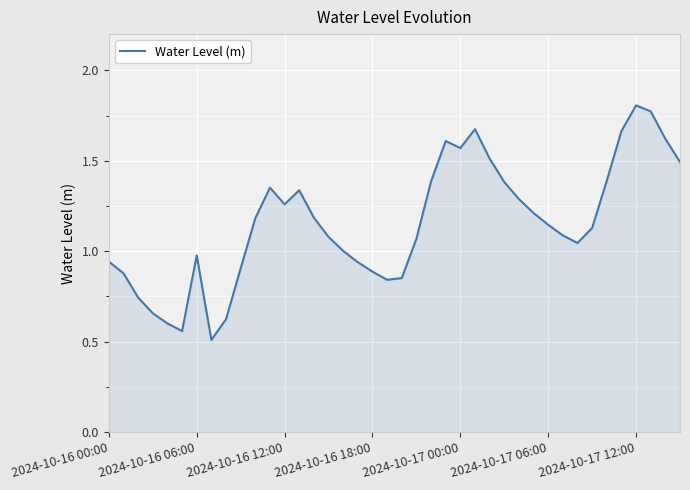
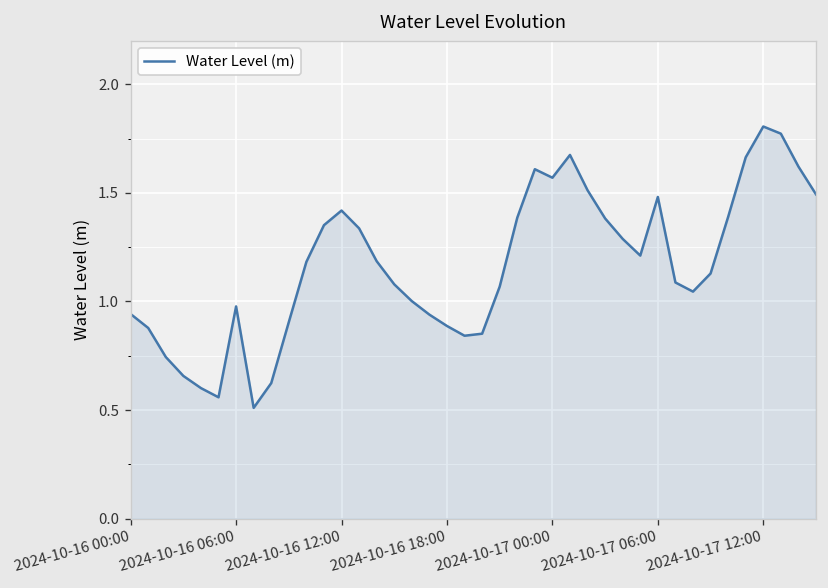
2024-10-16 12:00: 1.26 -> 1.42
2024-10-17 06:00: 1.15 -> 1.48
